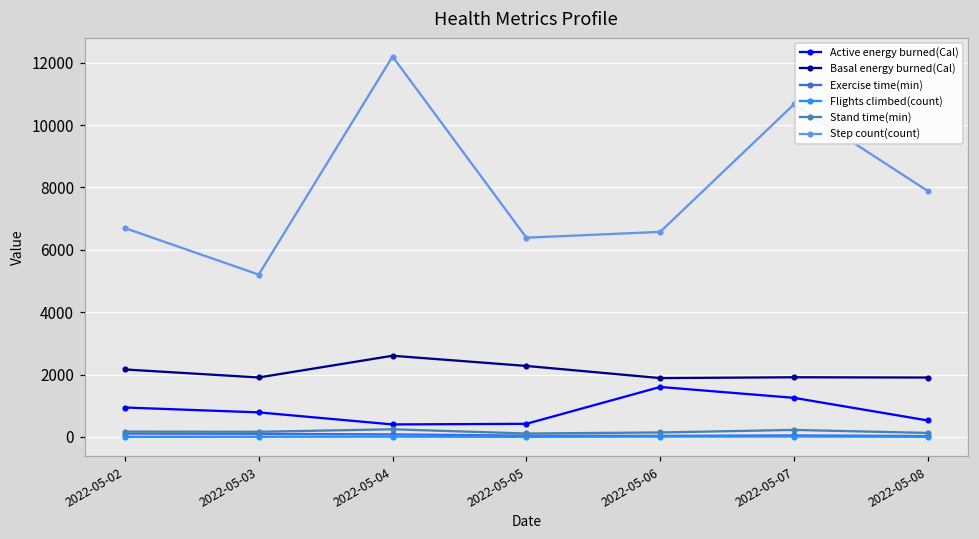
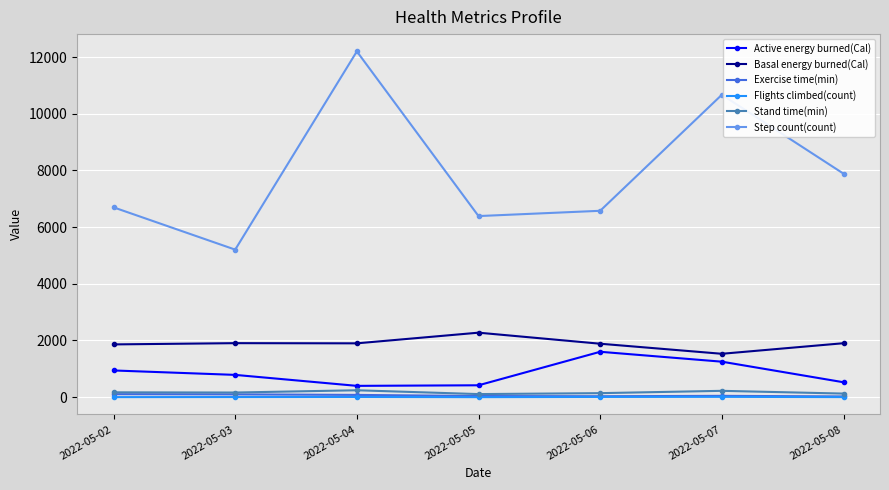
Basal energy burned(Cal), 2022-05-02: 2200 -> 1900
Basal energy burned(Cal), 2022-05-04: 2600 -> 1900
Basal energy burned(Cal), 2022-05-07: 1900 -> 1500
